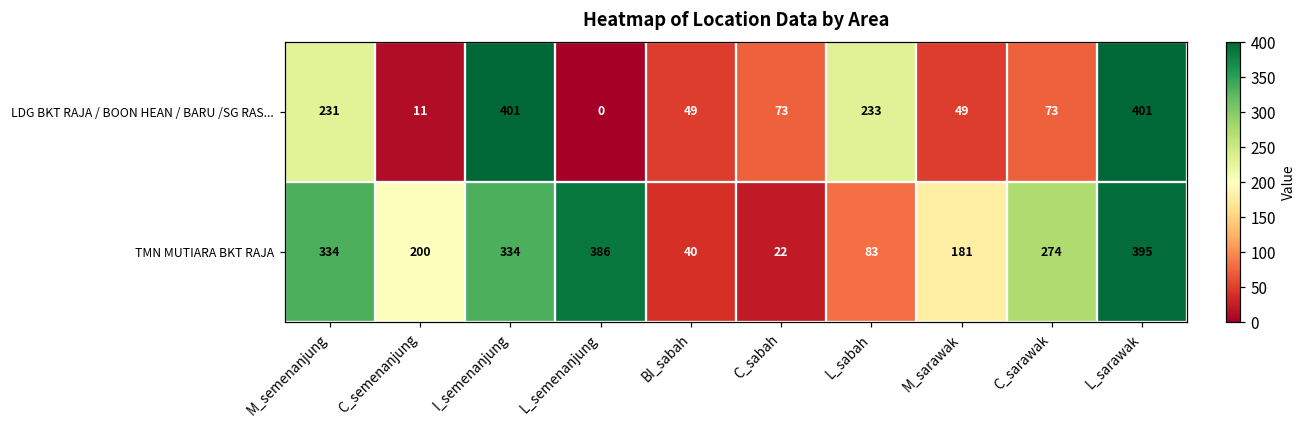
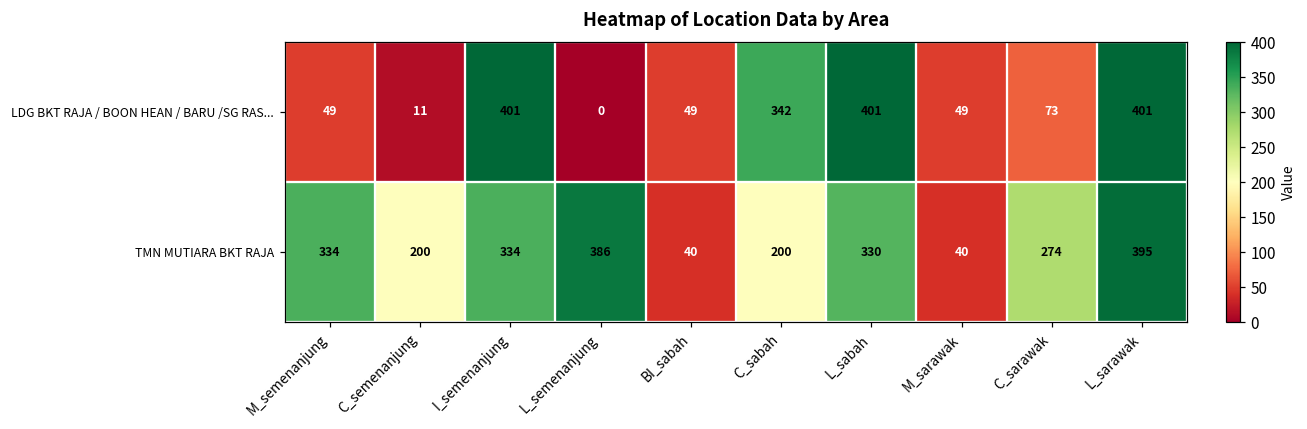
LDG BKT RAJA / BOON HEAN / BARU /SG RAS..., M_semenanjung: 231 -> 49
LDG BKT RAJA / BOON HEAN / BARU /SG RAS..., C_sabah: 73 -> 342
LDG BKT RAJA / BOON HEAN / BARU /SG RAS..., L_sabah: 233 -> 401
TMN MUTIARA BKT RAJA, C_sabah: 22 -> 200
TMN MUTIARA BKT RAJA, L_sabah: 83 -> 330
TMN MUTIARA BKT RAJA, M_sarawak: 181 -> 40
